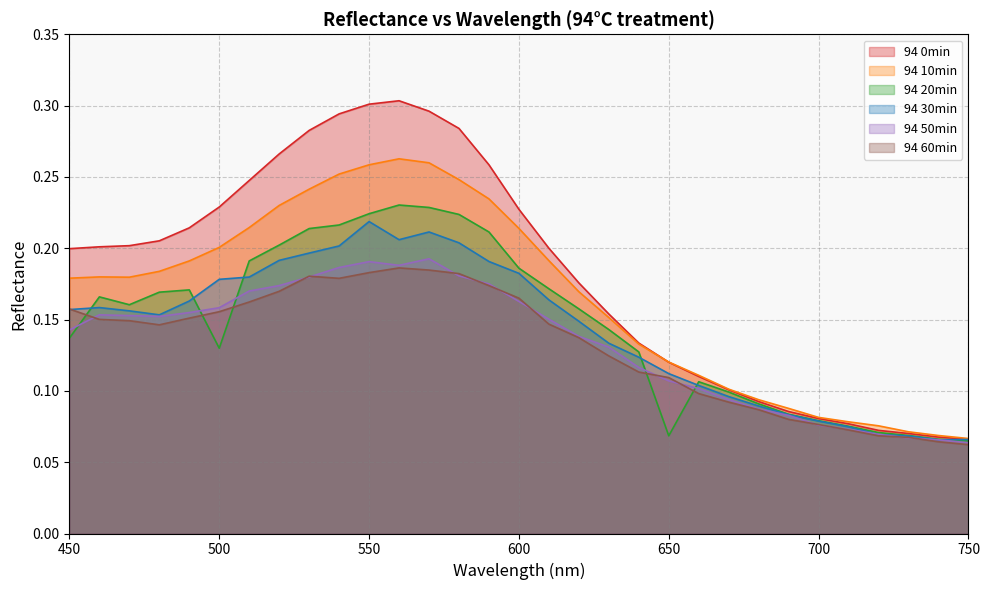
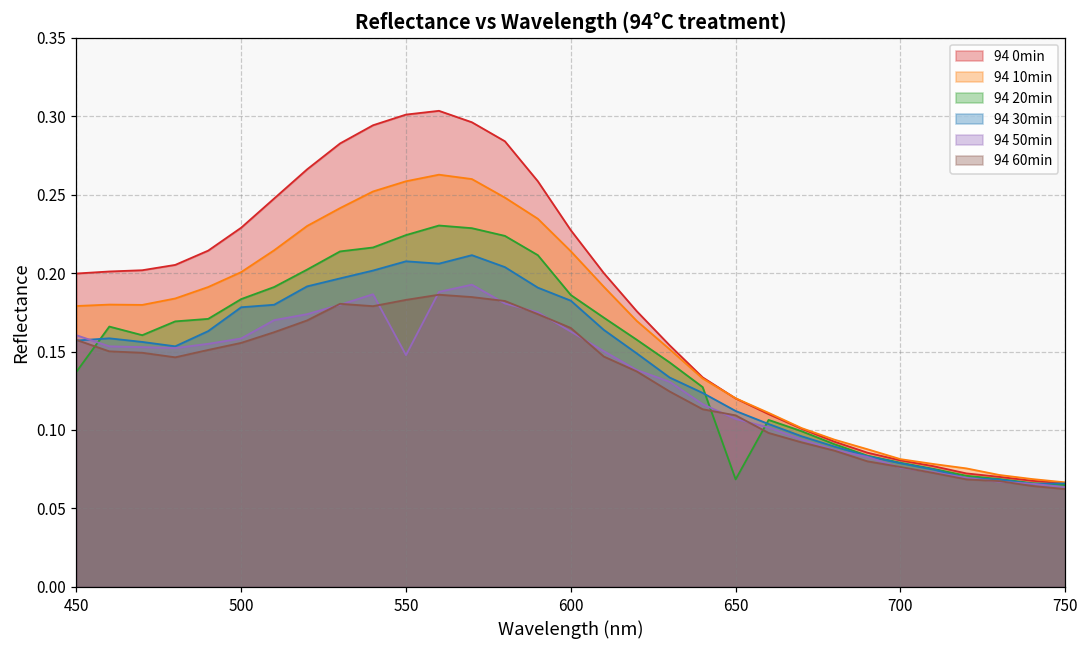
94 50min, 450: 0.143 -> 0.160
94 20min, 500: 0.130 -> 0.183
94 30min, 550: 0.219 -> 0.208
94 50min, 550: 0.191 -> 0.148
